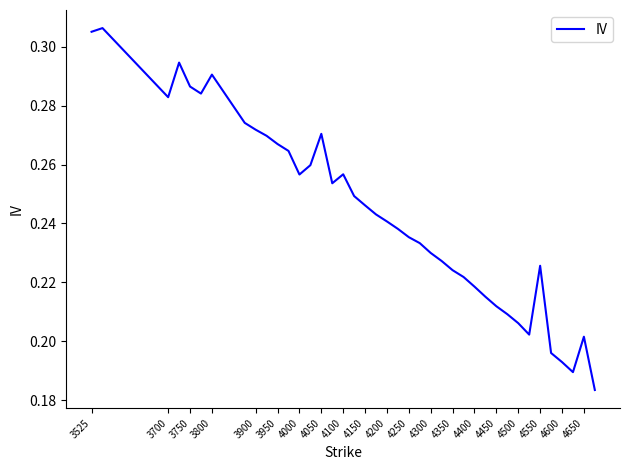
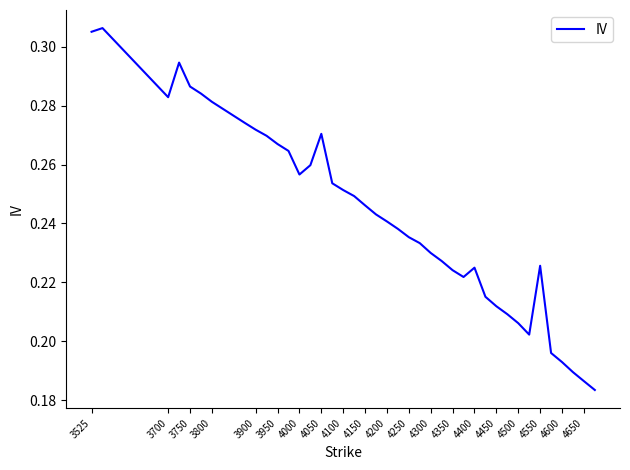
3800: 0.291 -> 0.281
4100: 0.257 -> 0.251
4400: 0.219 -> 0.225
4650: 0.202 -> 0.186
